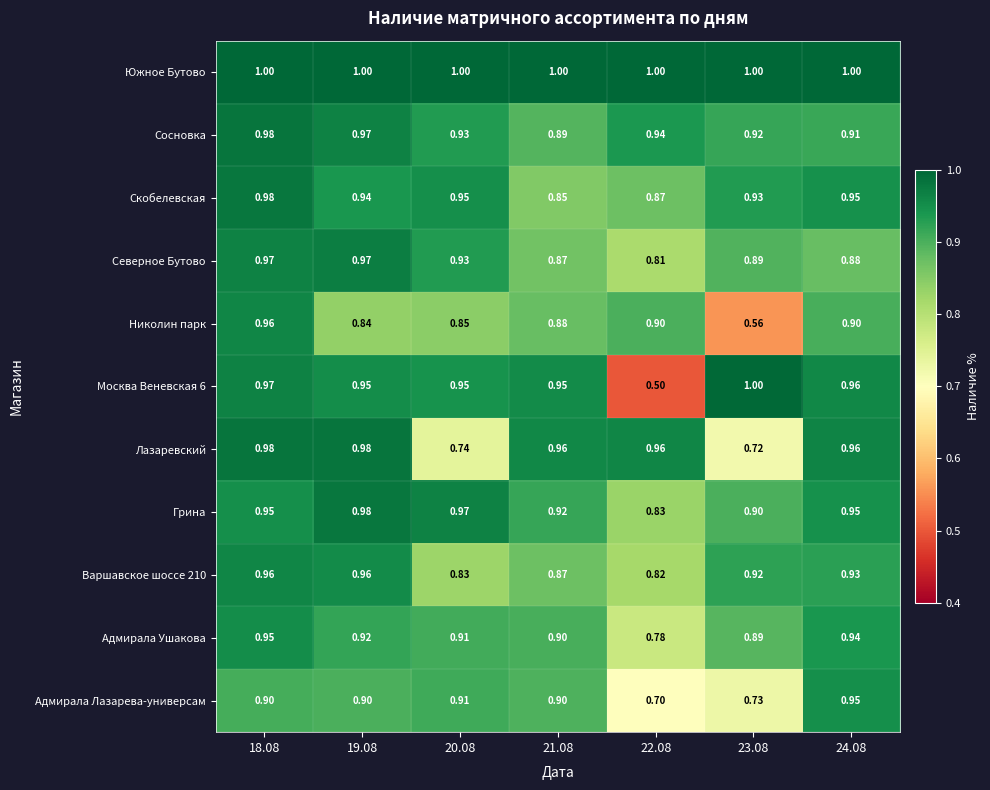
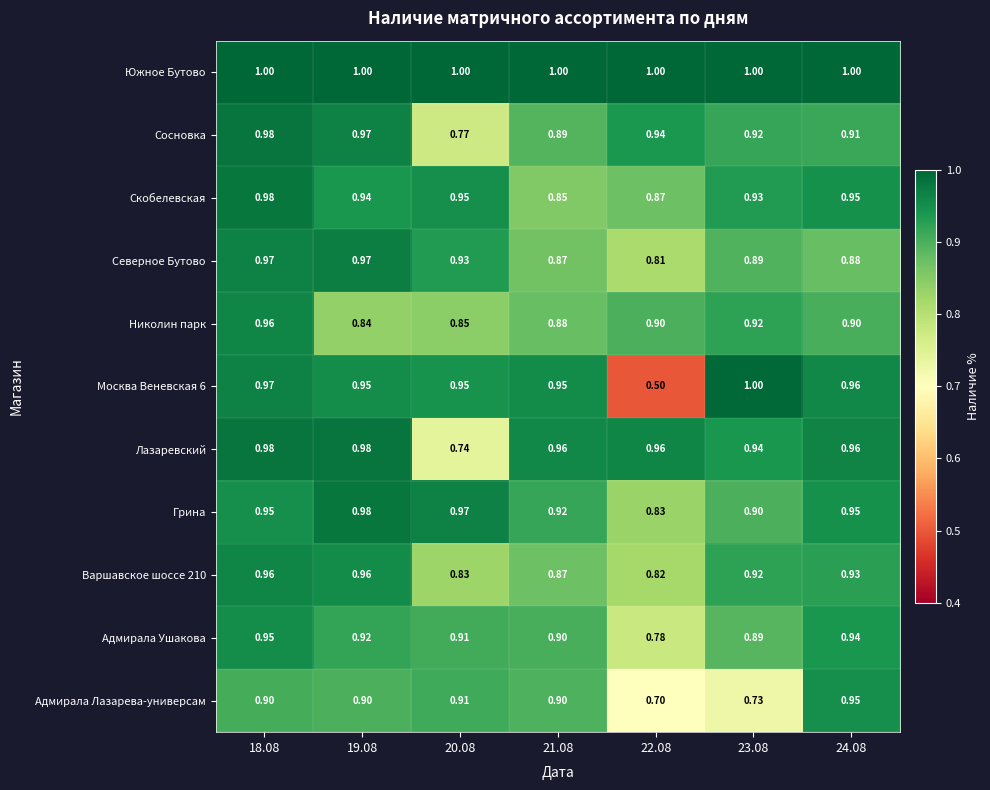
Сосновка, 20.08: 0.93 -> 0.77
Николин парк, 23.08: 0.56 -> 0.92
Лазаревский, 23.08: 0.72 -> 0.94
